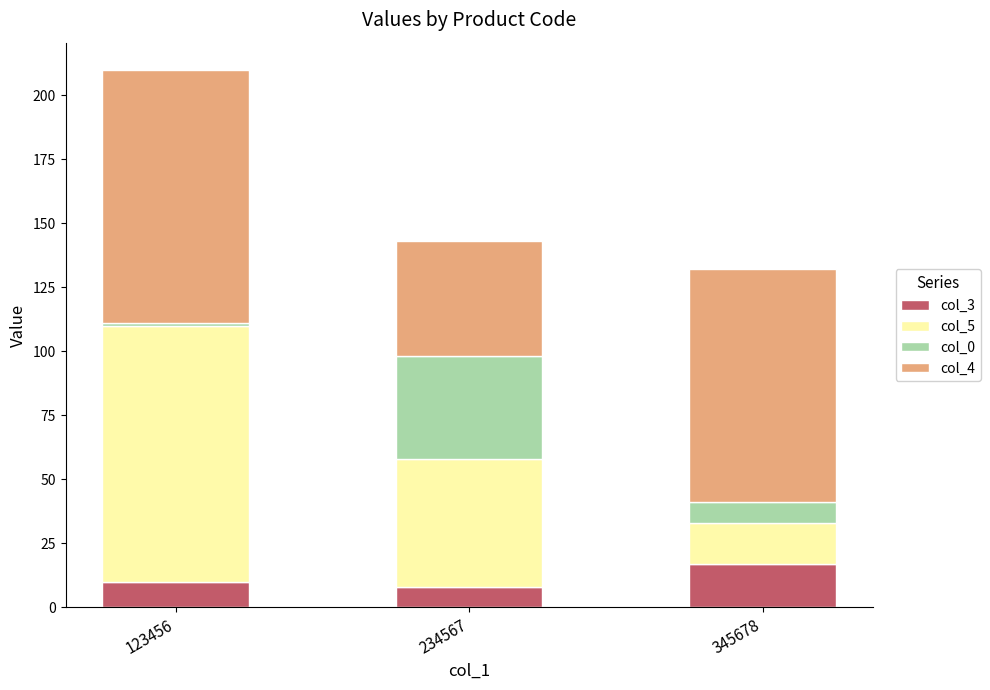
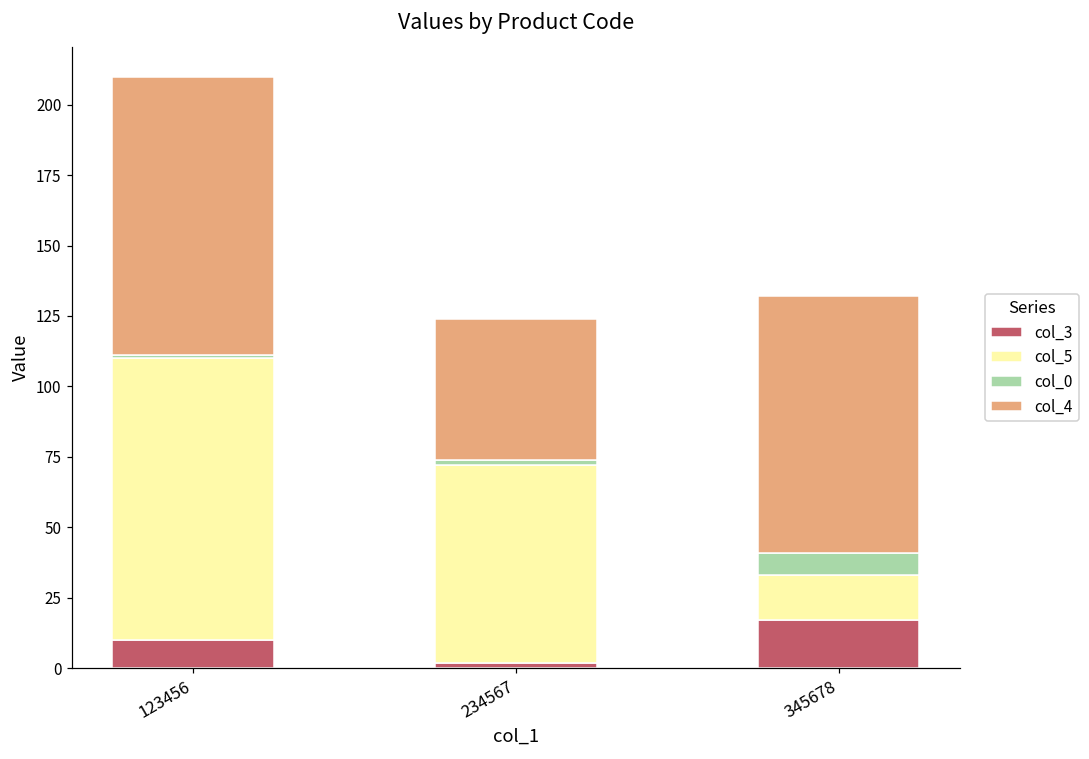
col_3, 234567: 8 -> 2
col_5, 234567: 50 -> 70
col_0, 234567: 40 -> 2
col_4, 234567: 45 -> 50
